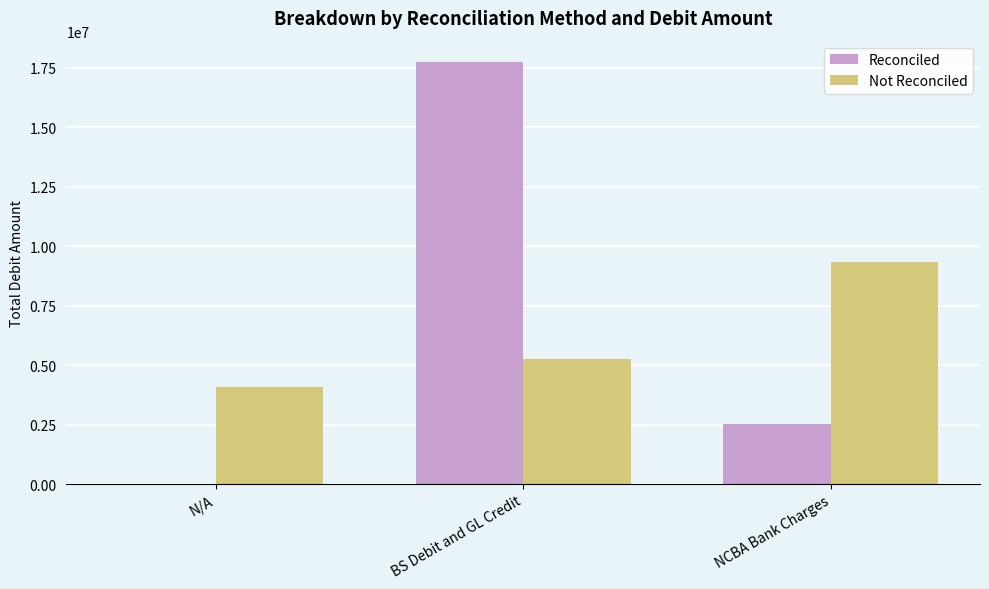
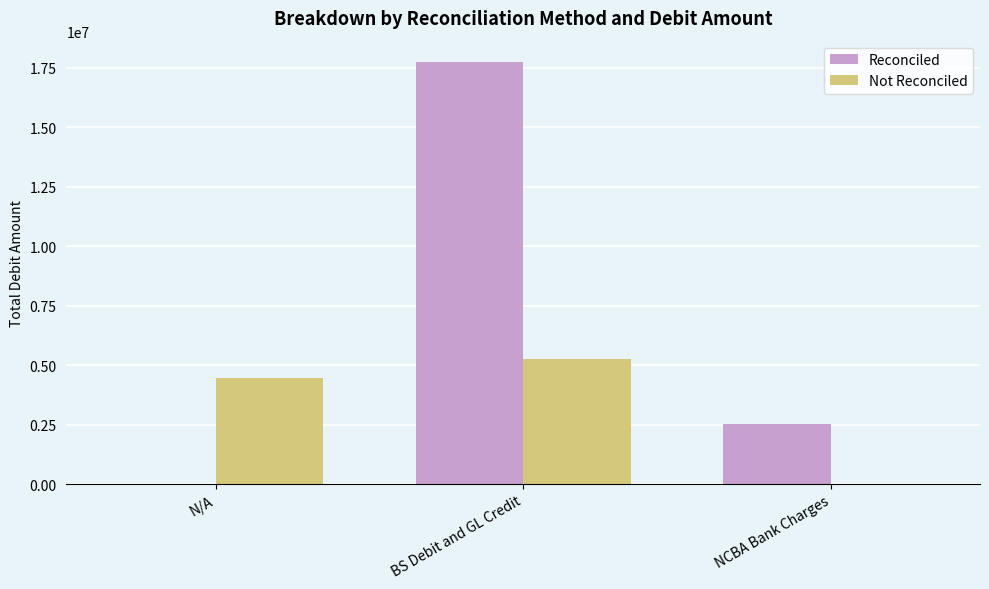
Not Reconciled, N/A: 4100000 -> 4500000
Not Reconciled, NCBA Bank Charges: 9300000 -> 0
